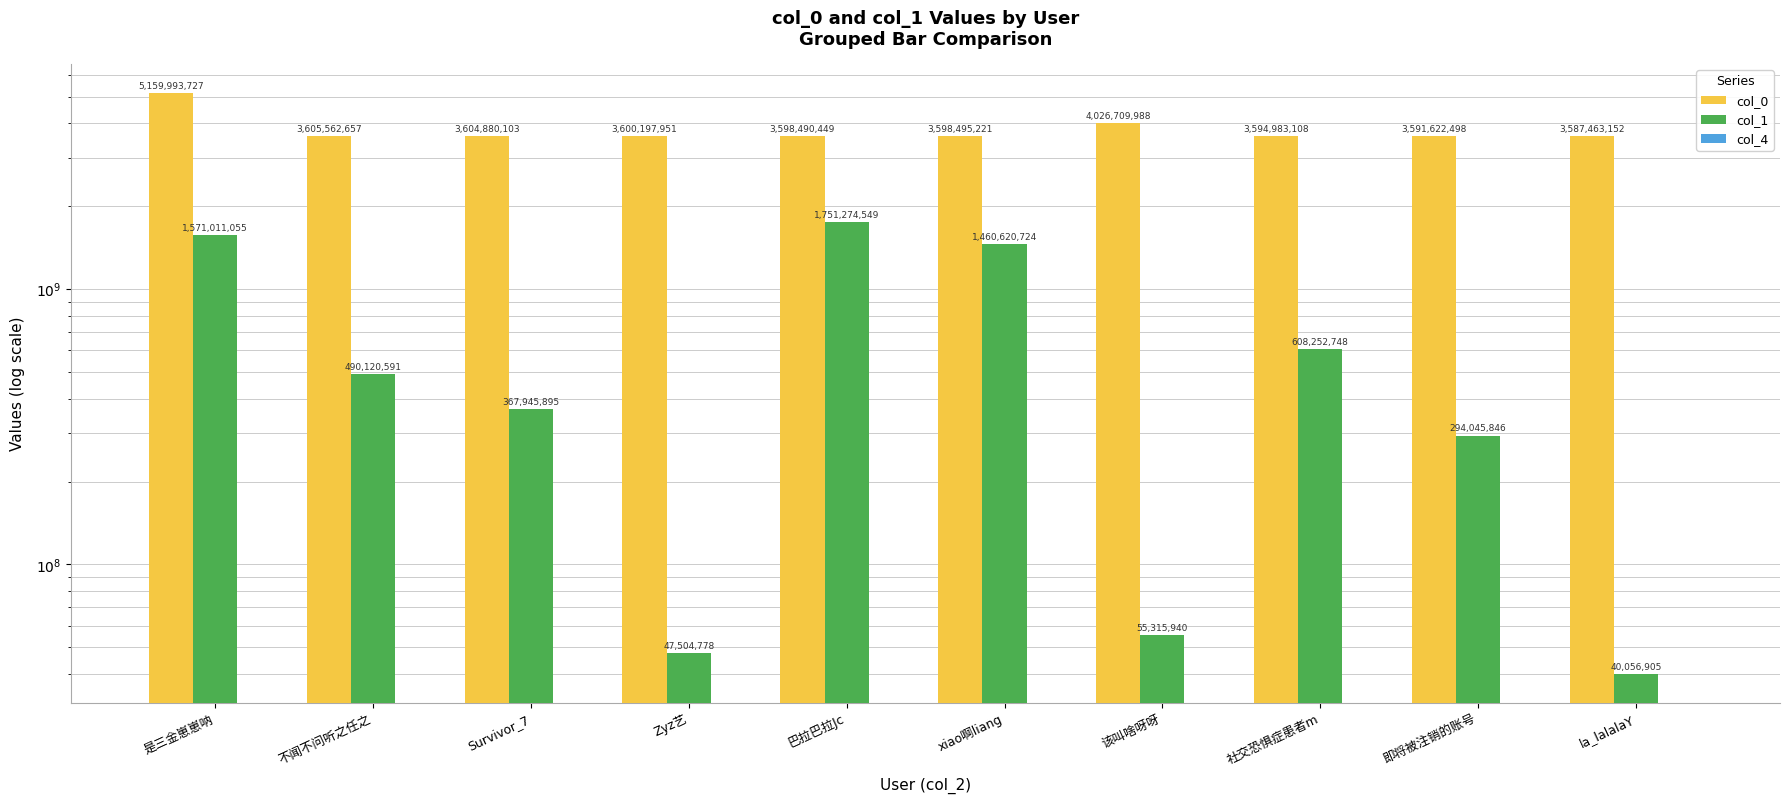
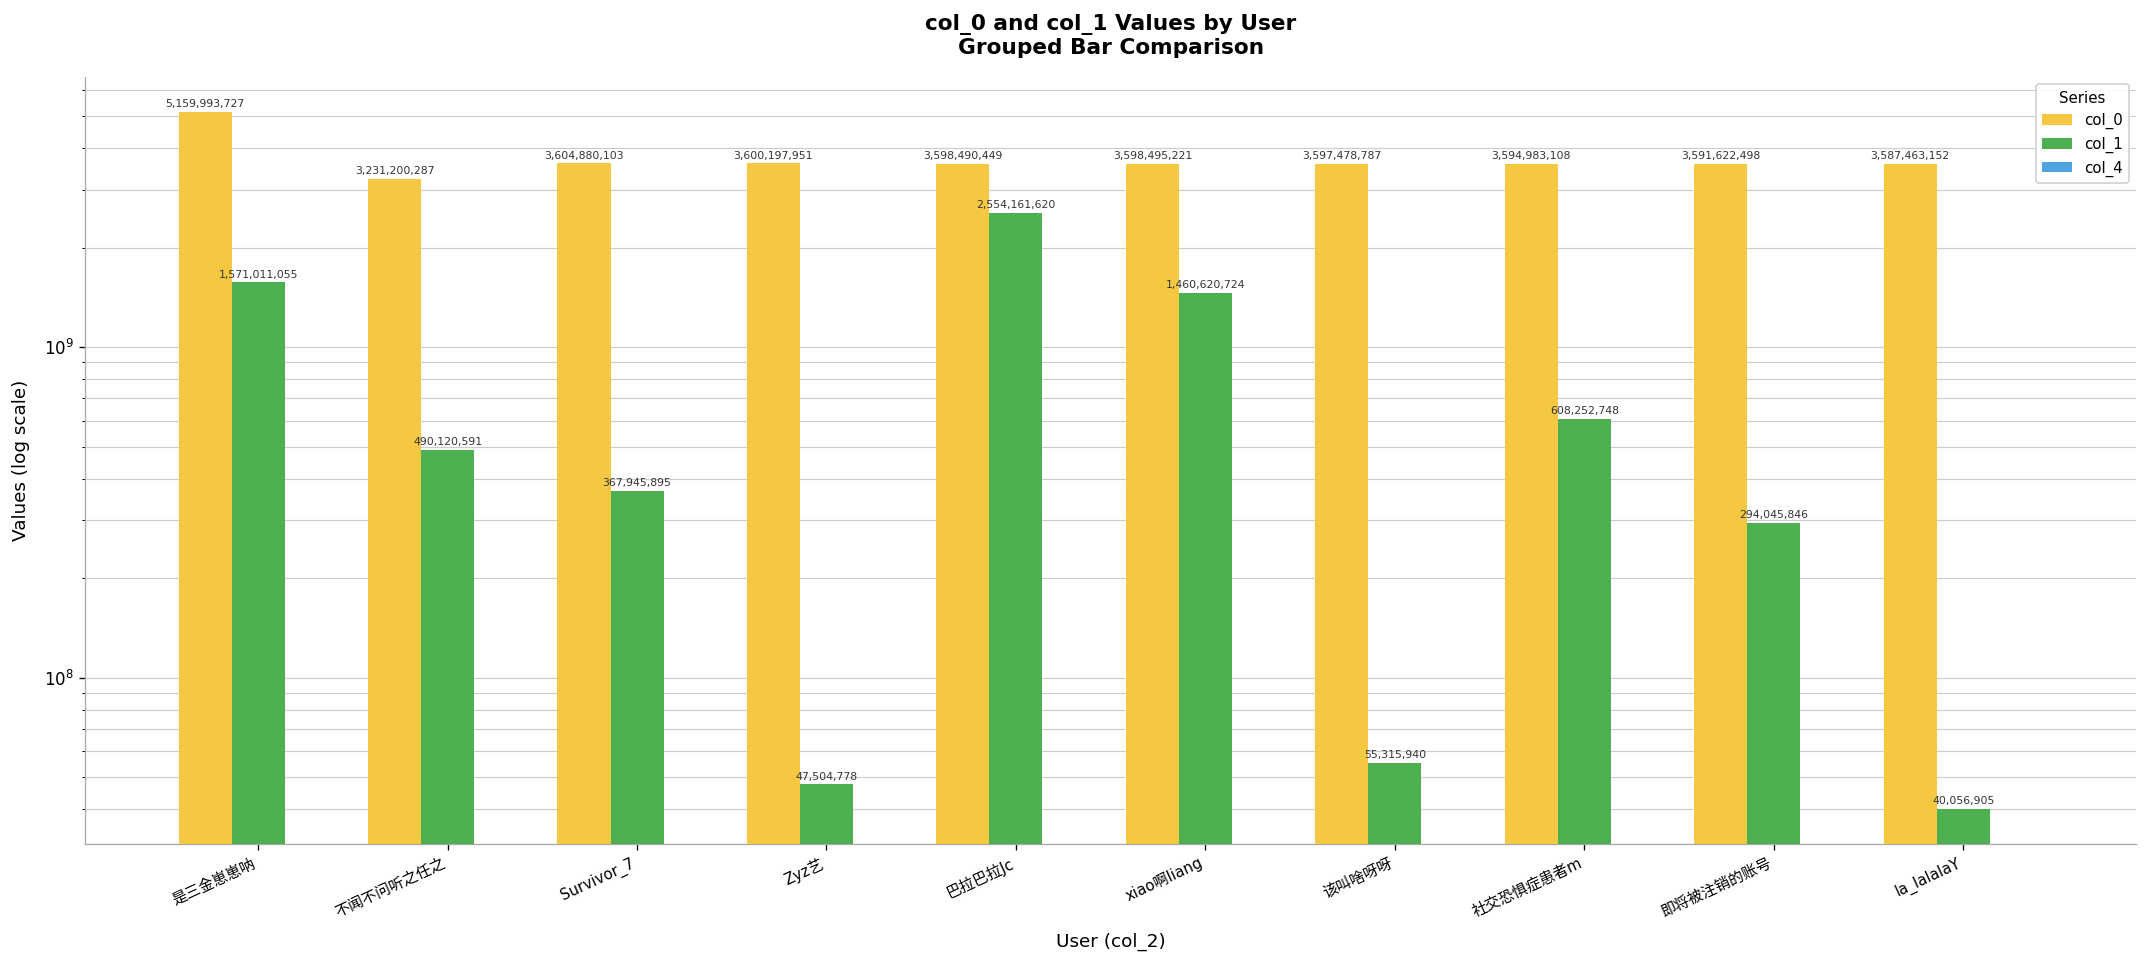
col_0, 不闻不问听之任之: 3,605,562,657 -> 3,231,200,287
col_1, 巴拉巴拉Jc: 1,751,274,549 -> 2,554,161,620
col_0, 该叫啥呀呀: 4,026,709,988 -> 3,597,478,787
